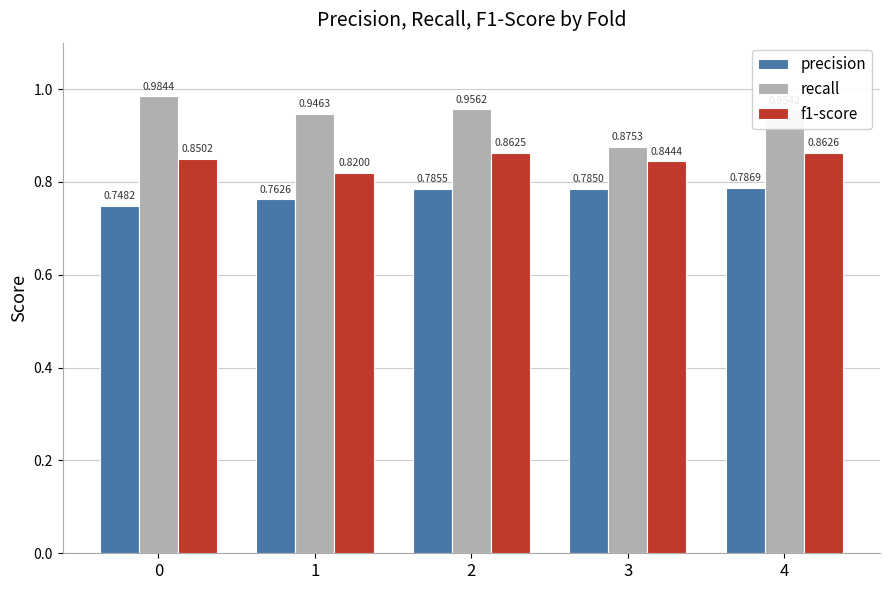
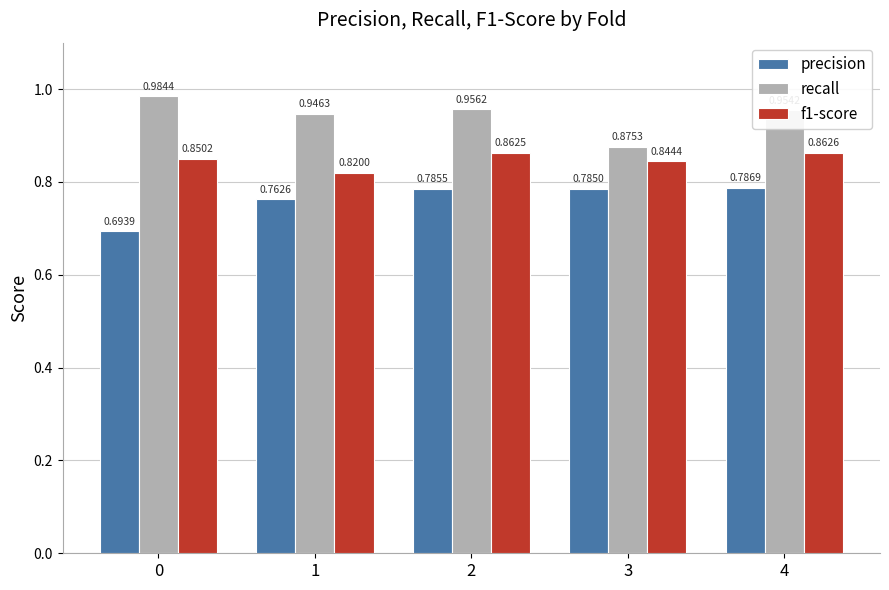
precision, 0: 0.7482 -> 0.6939
